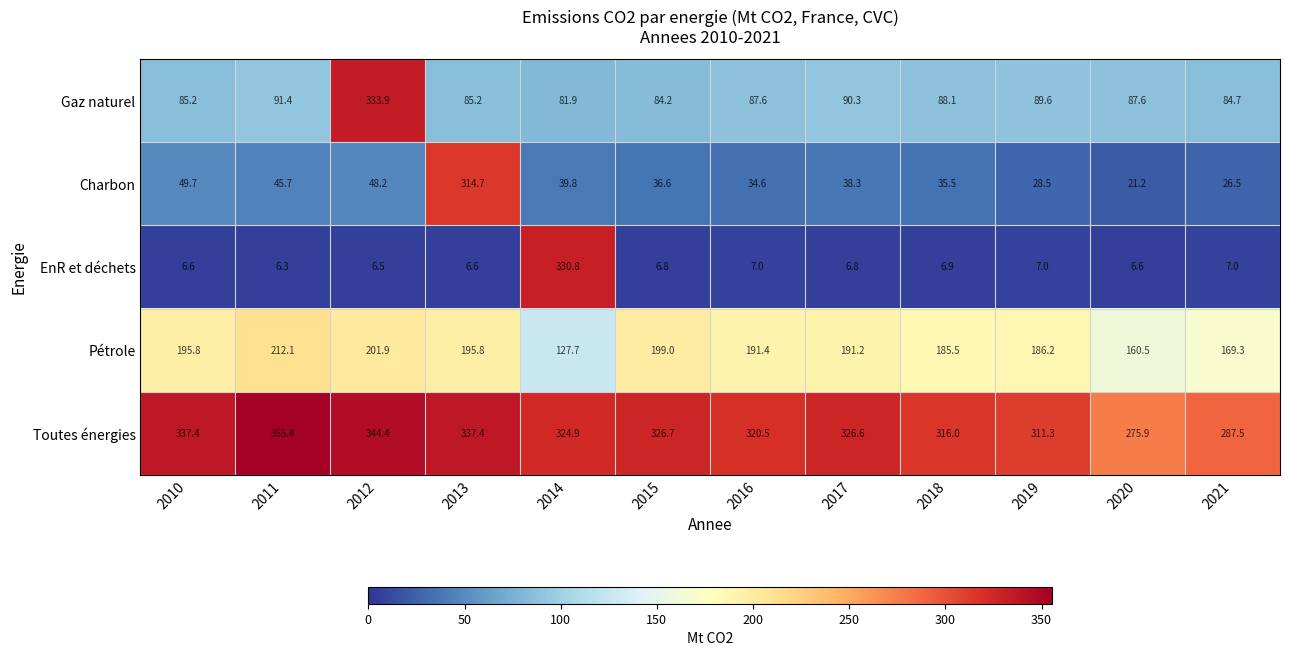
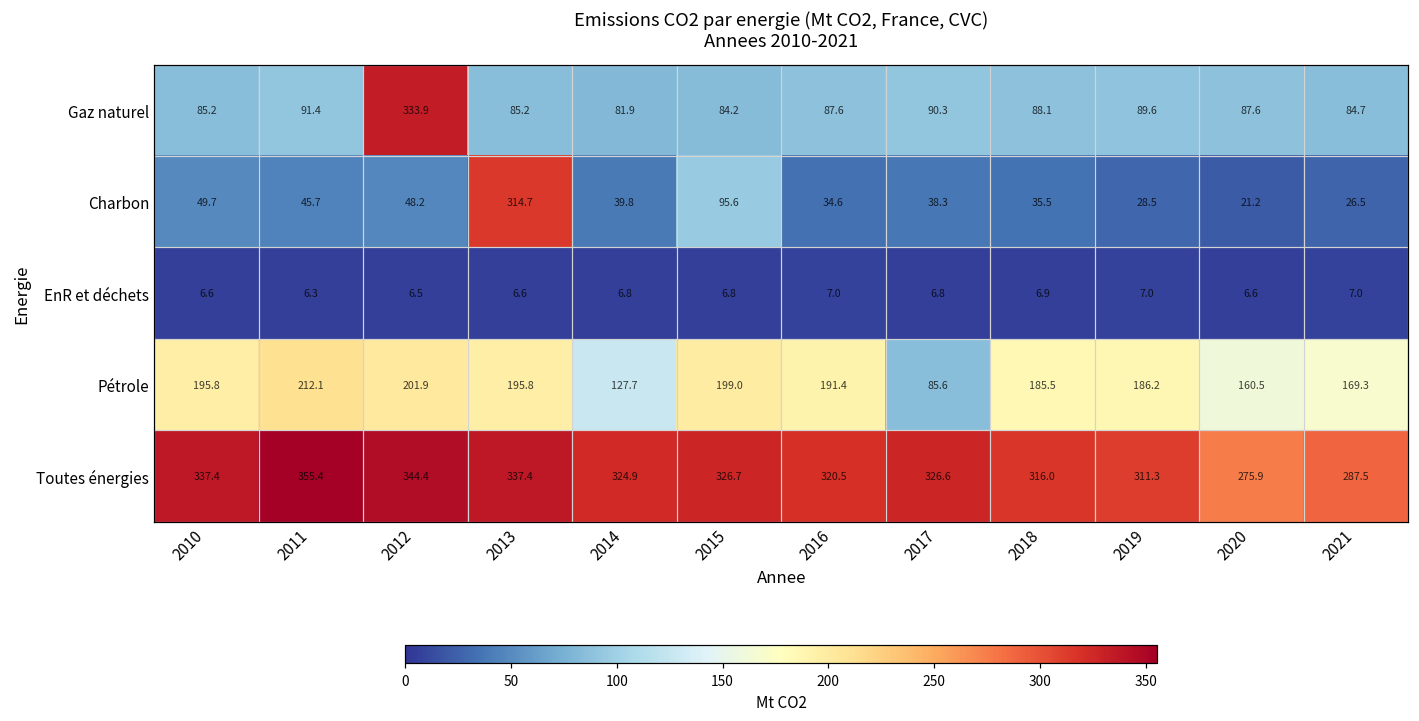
Charbon, 2015: 36.6 -> 95.6
EnR et déchets, 2014: 330.8 -> 6.8
Pétrole, 2017: 191.2 -> 85.6
